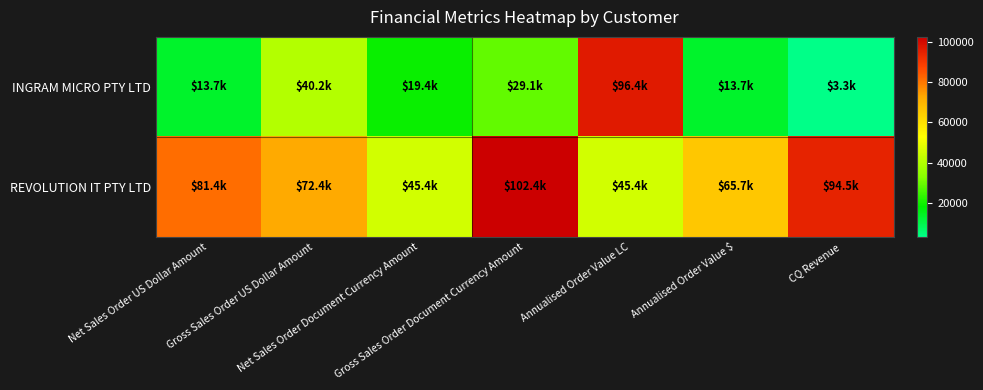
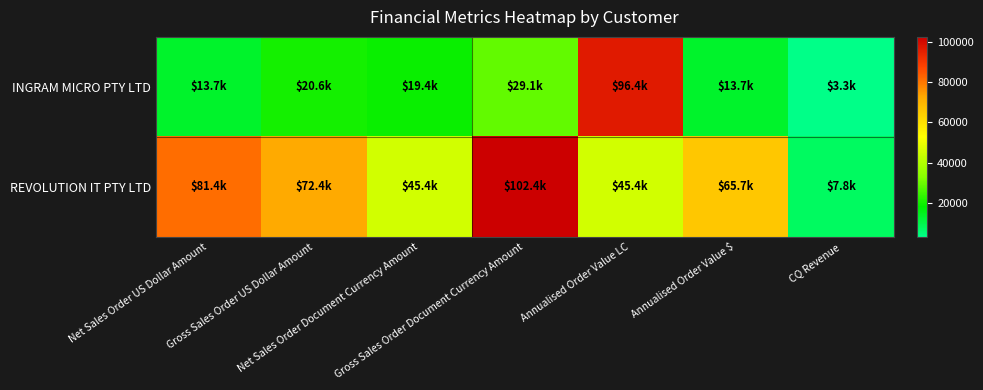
INGRAM MICRO PTY LTD, Gross Sales Order US Dollar Amount: $40.2k -> $20.6k
REVOLUTION IT PTY LTD, CQ Revenue: $94.5k -> $7.8k
